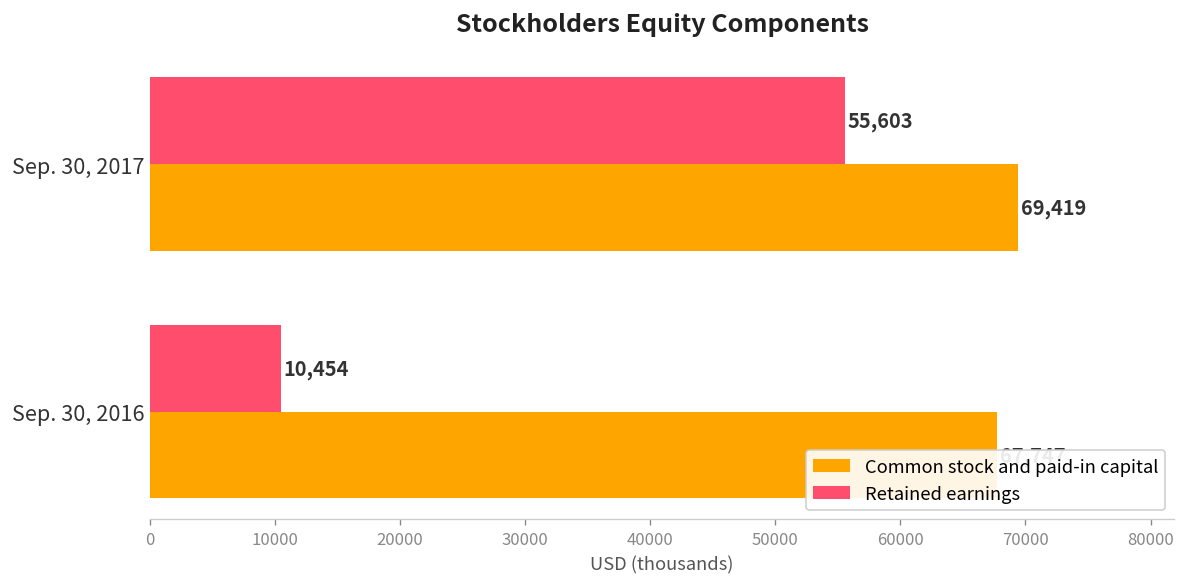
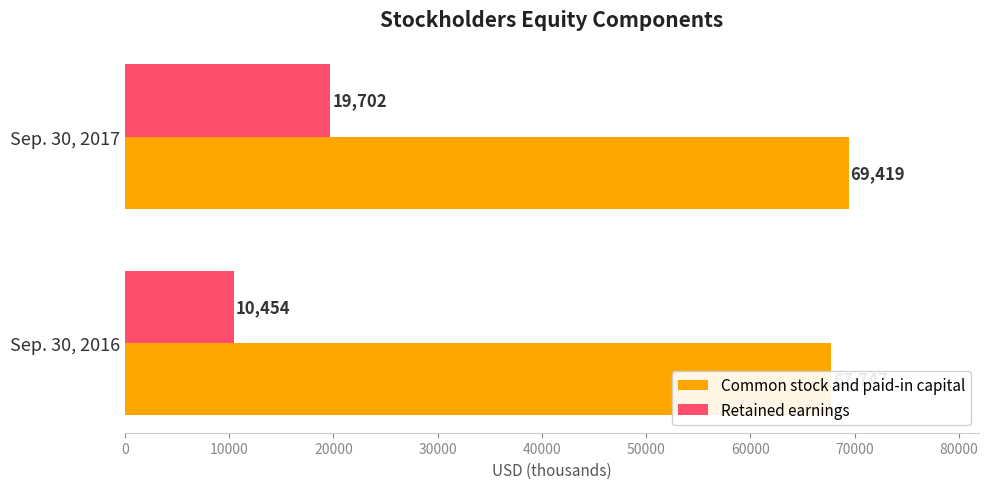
Retained earnings, Sep. 30, 2017: 55,603 -> 19,702
